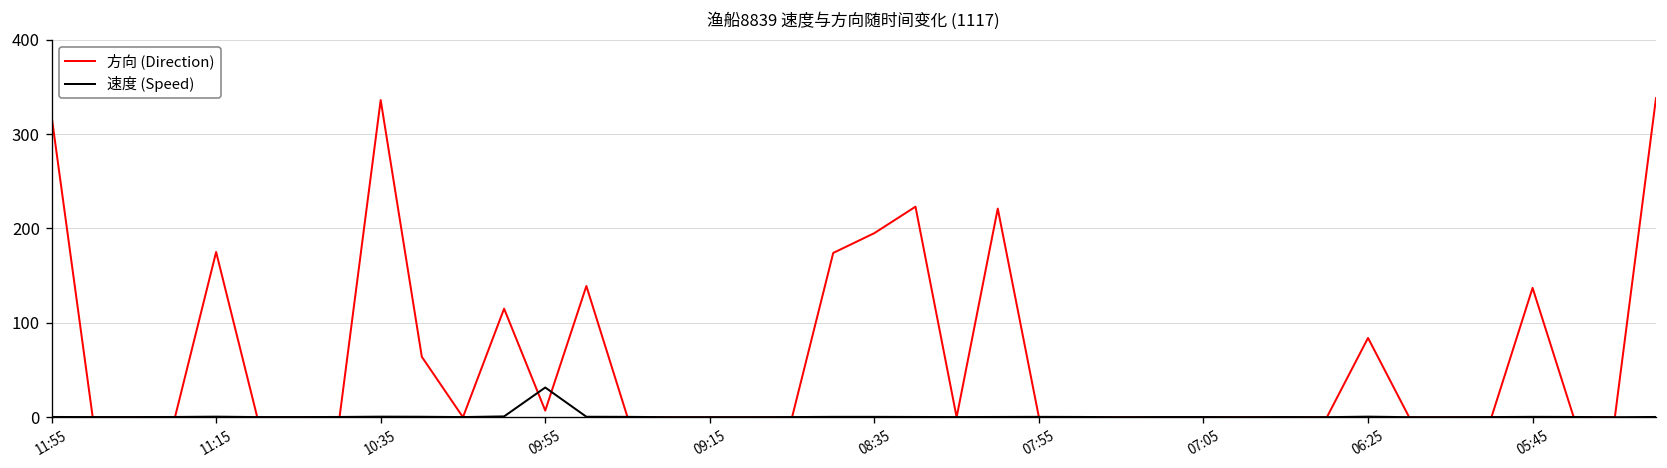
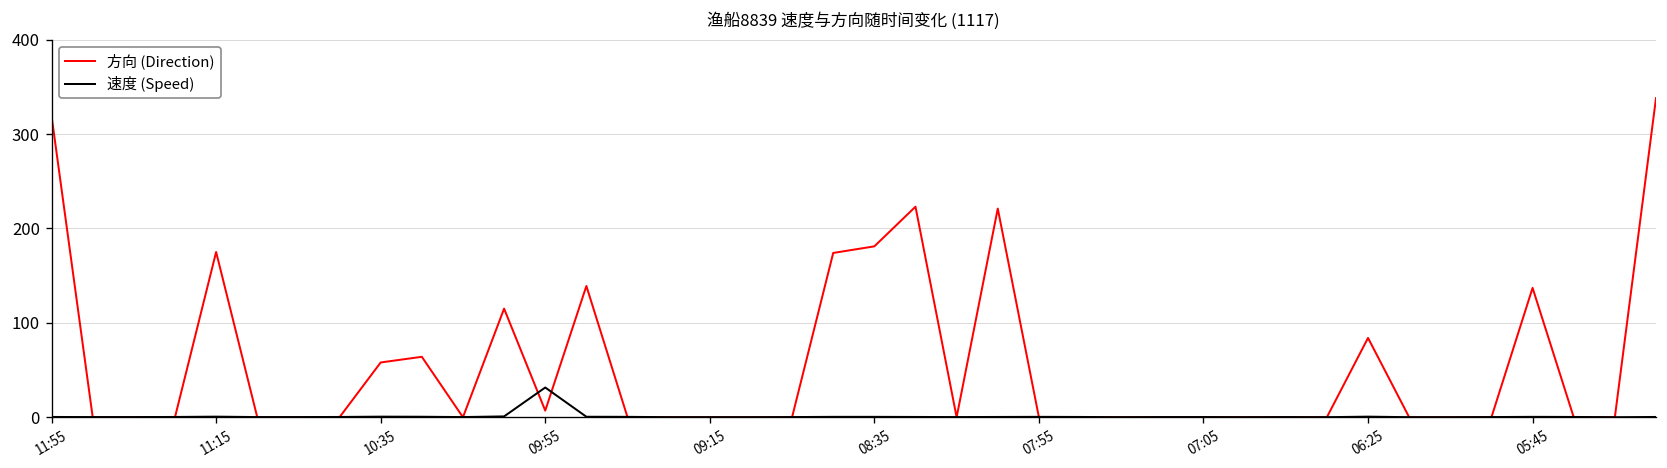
方向 (Direction), 10:35: 340 -> 60
方向 (Direction), 08:35: 200 -> 180
